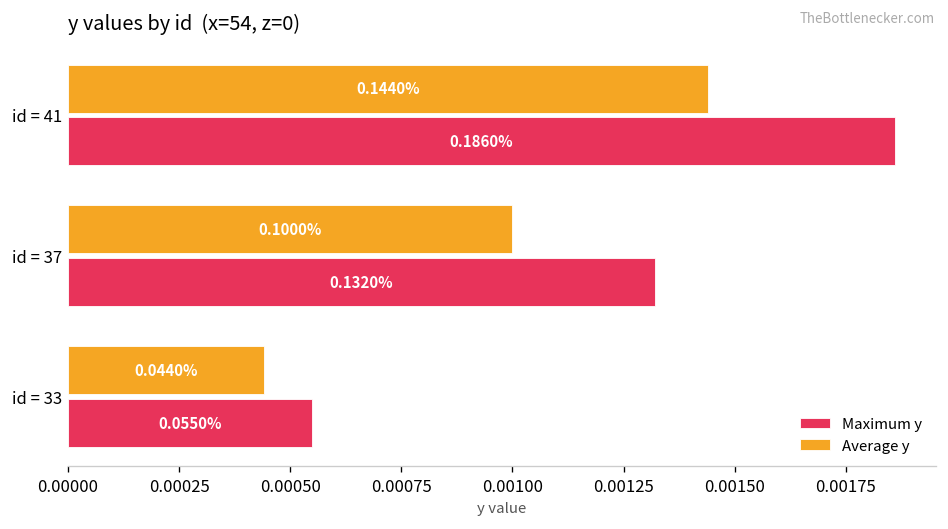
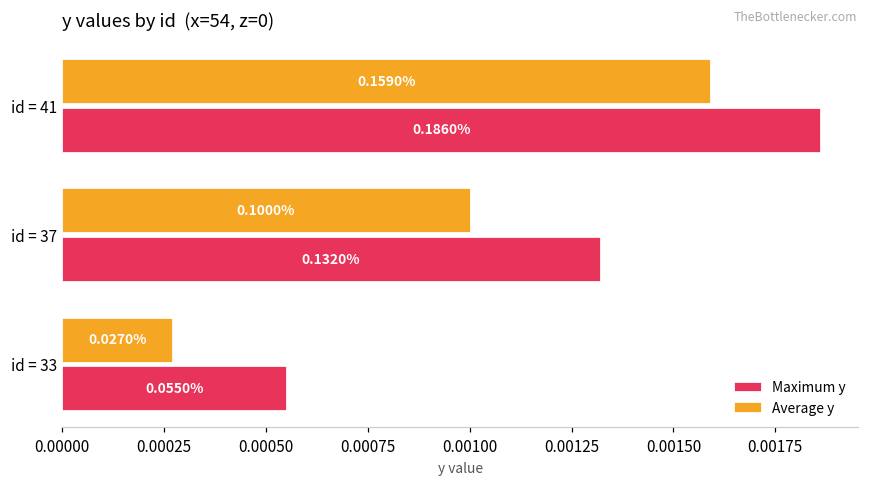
Average y, id = 41: 0.1440% -> 0.1590%
Average y, id = 33: 0.0440% -> 0.0270%
